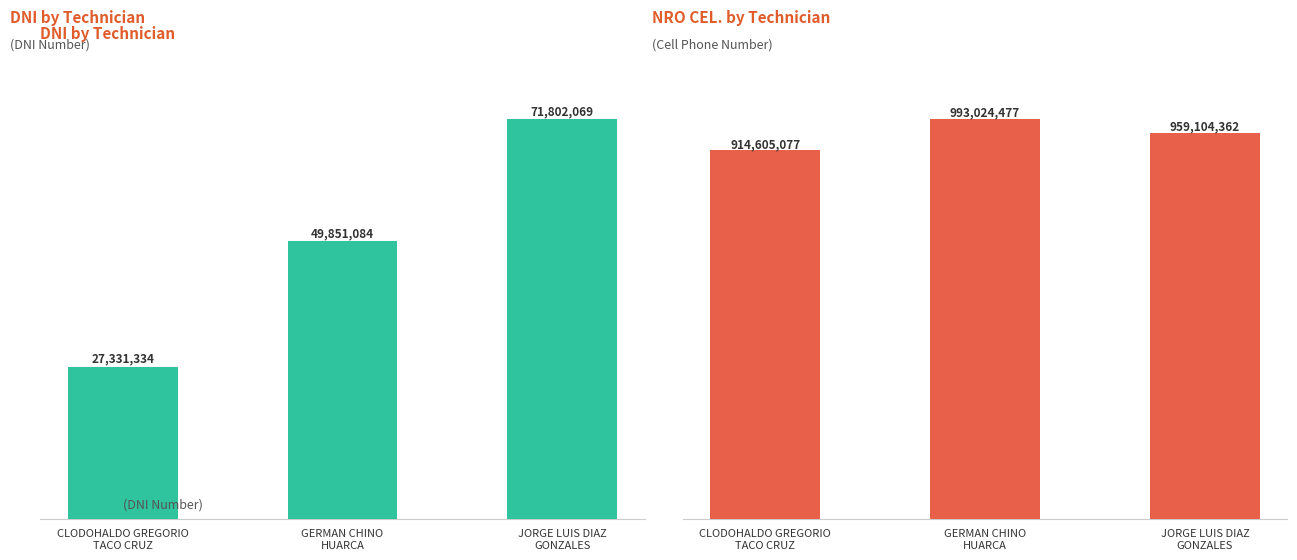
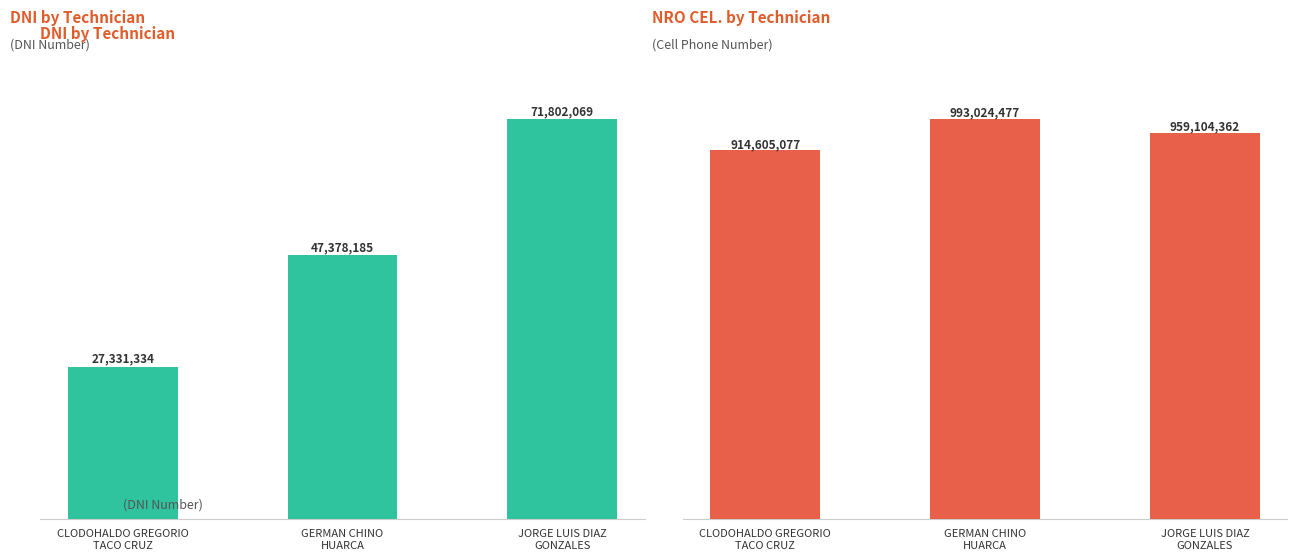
DNI by Technician, GERMAN CHINO HUARCA: 49,851,084 -> 47,378,185
